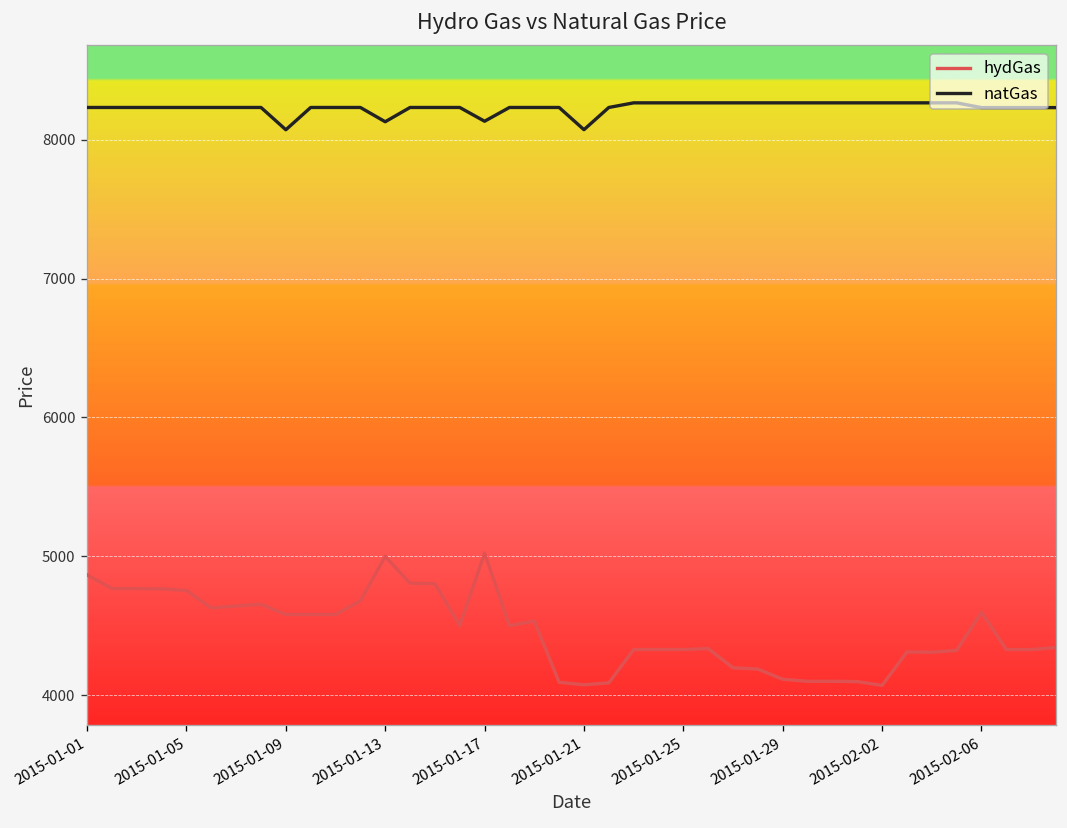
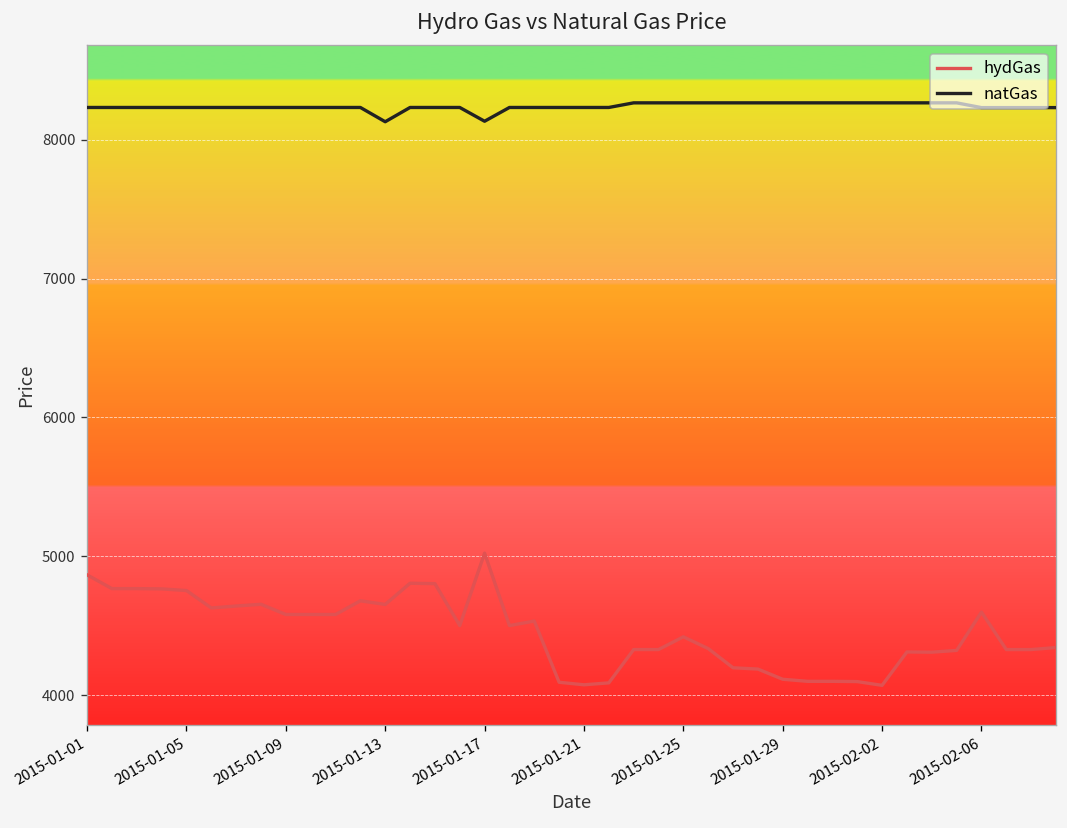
natGas, 2015-01-09: 8070 -> 8230
hydGas, 2015-01-13: 5000 -> 4650
natGas, 2015-01-21: 8070 -> 8230
hydGas, 2015-01-25: 4330 -> 4420
